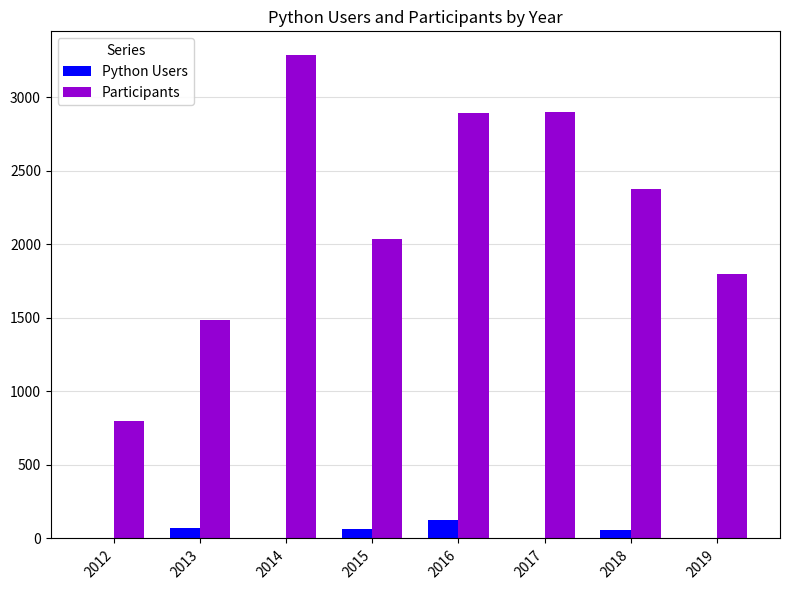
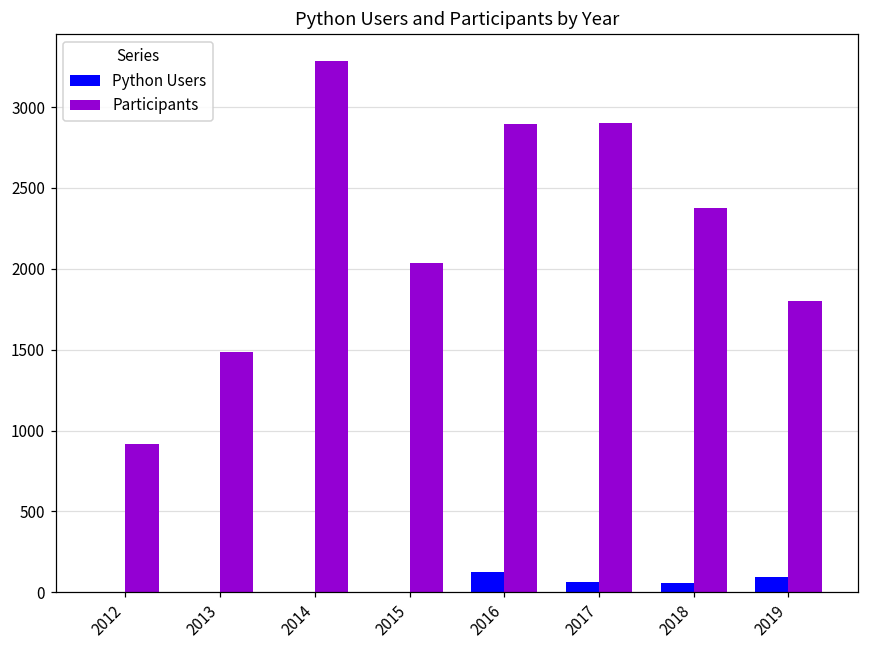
Participants, 2012: 800 -> 920
Python Users, 2013: 70 -> 0
Python Users, 2015: 60 -> 0
Python Users, 2017: 0 -> 60
Python Users, 2019: 0 -> 90
